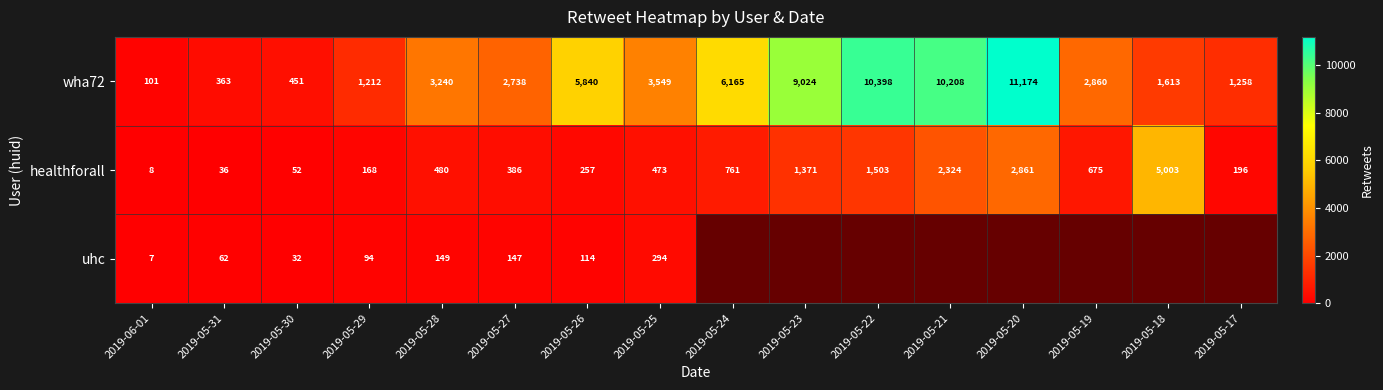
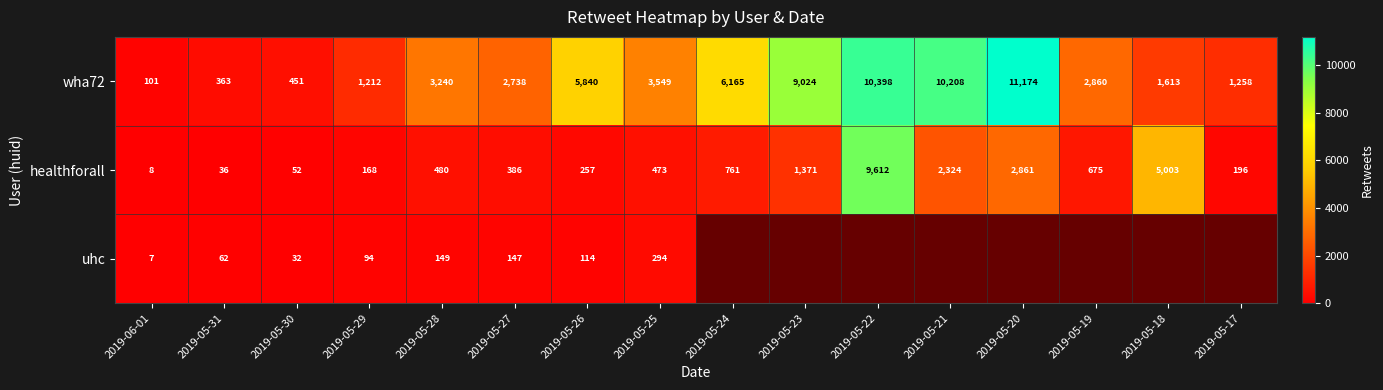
healthforall, 2019-05-22: 1,503 -> 9,612
